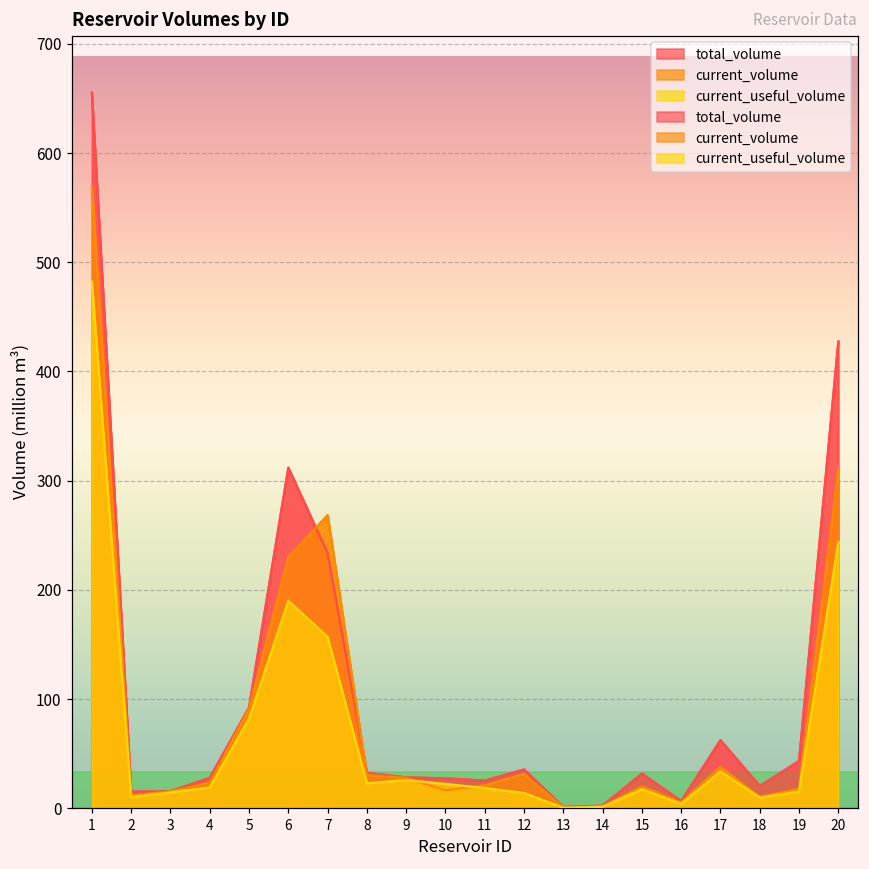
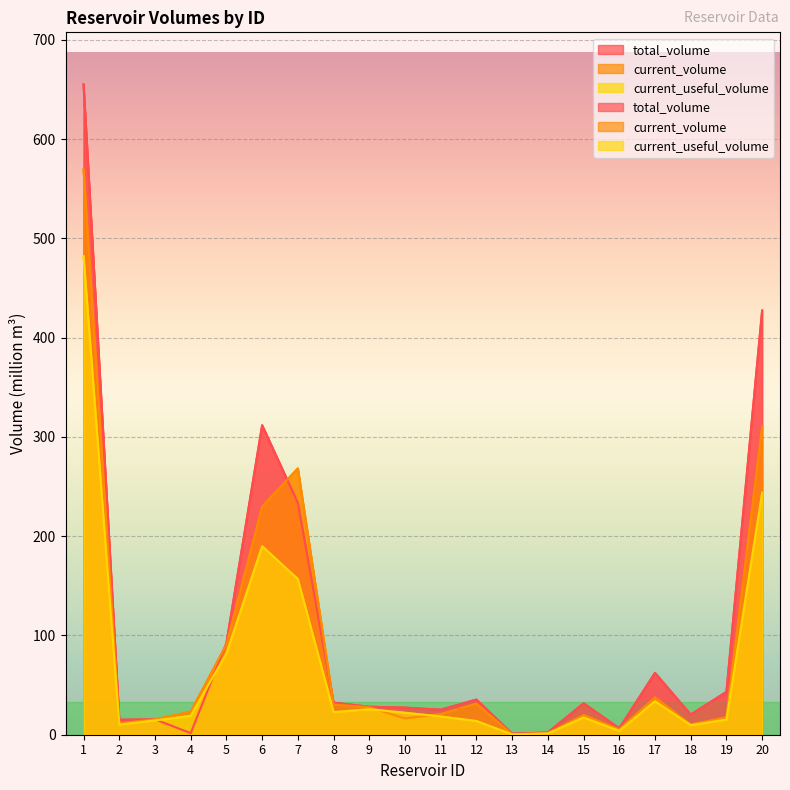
total_volume, 4: 30 -> 0
